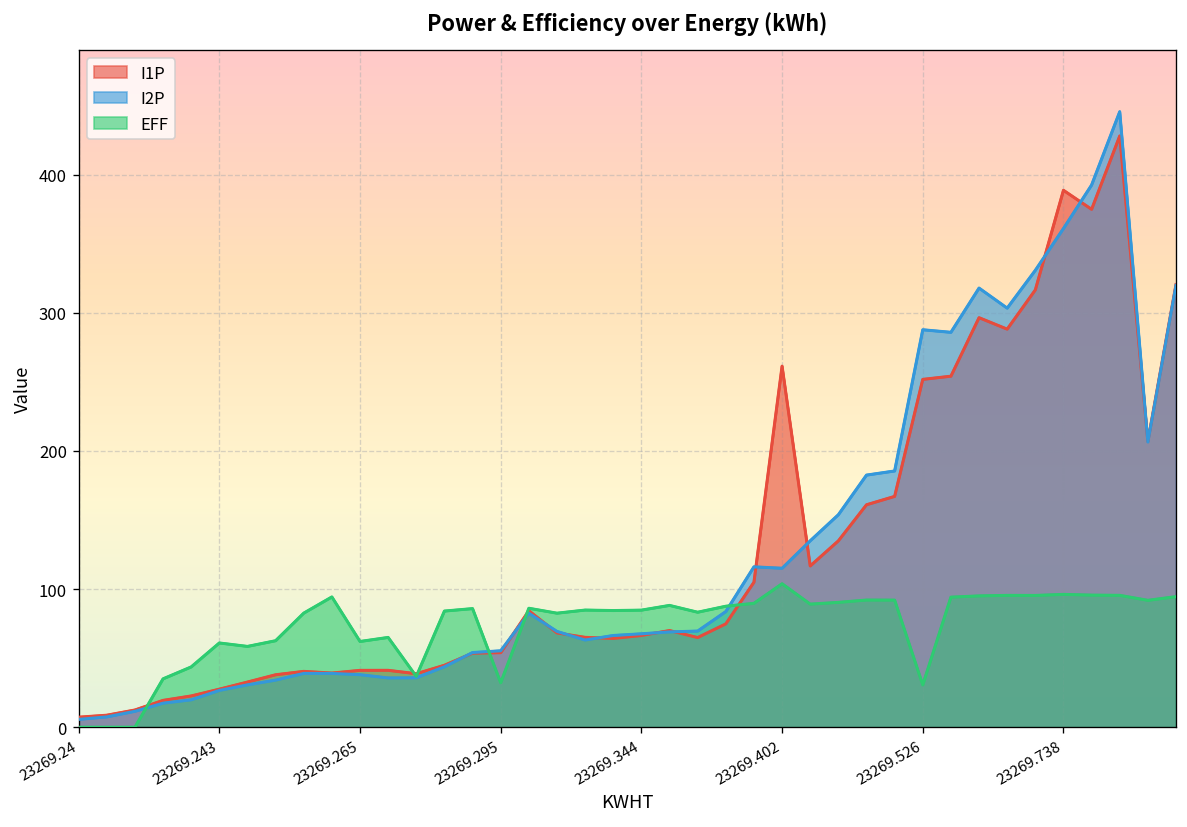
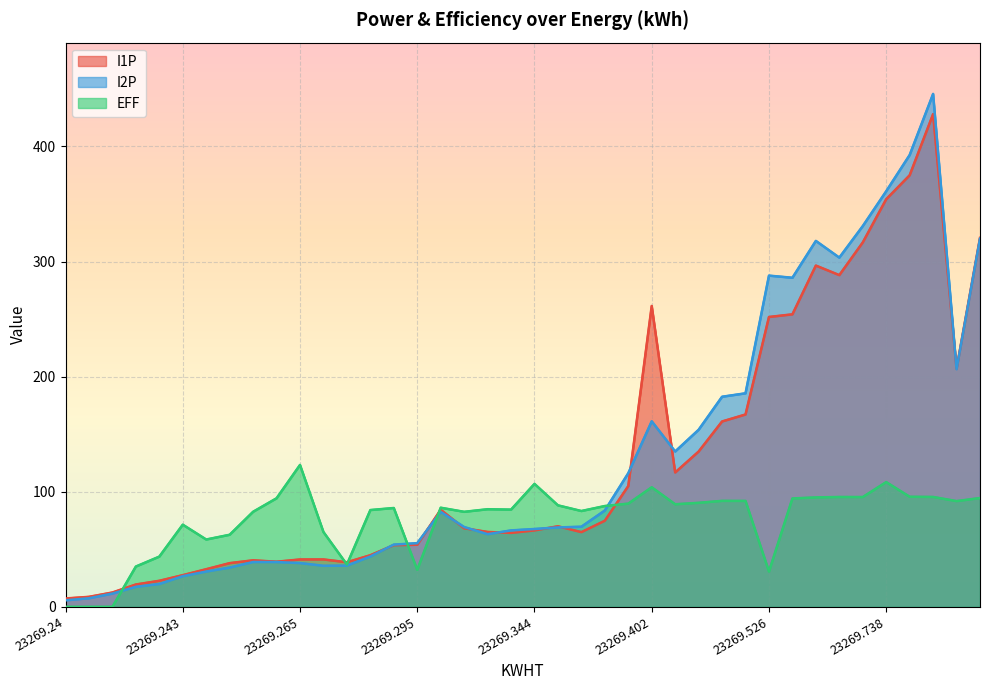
EFF, 23269.243: 61 -> 71
EFF, 23269.265: 62 -> 123
EFF, 23269.344: 85 -> 107
I2P, 23269.402: 115 -> 161
I1P, 23269.738: 389 -> 354
EFF, 23269.738: 96 -> 108
